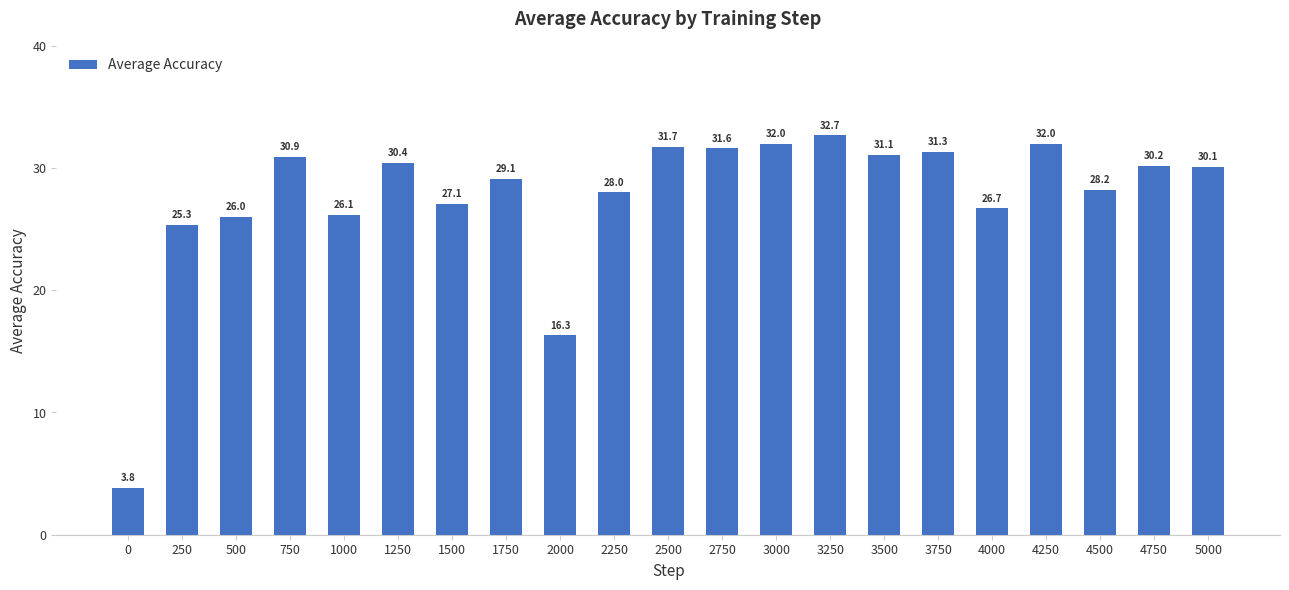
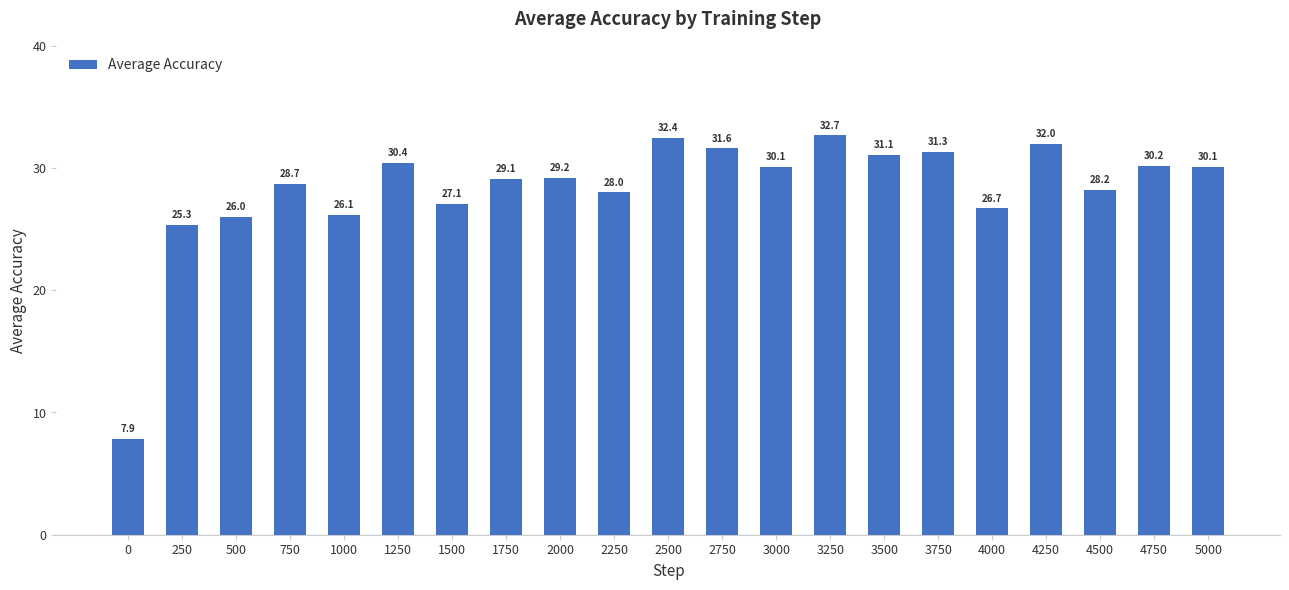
0: 3.8 -> 7.9
750: 30.9 -> 28.7
2000: 16.3 -> 29.2
2500: 31.7 -> 32.4
3000: 32.0 -> 30.1
